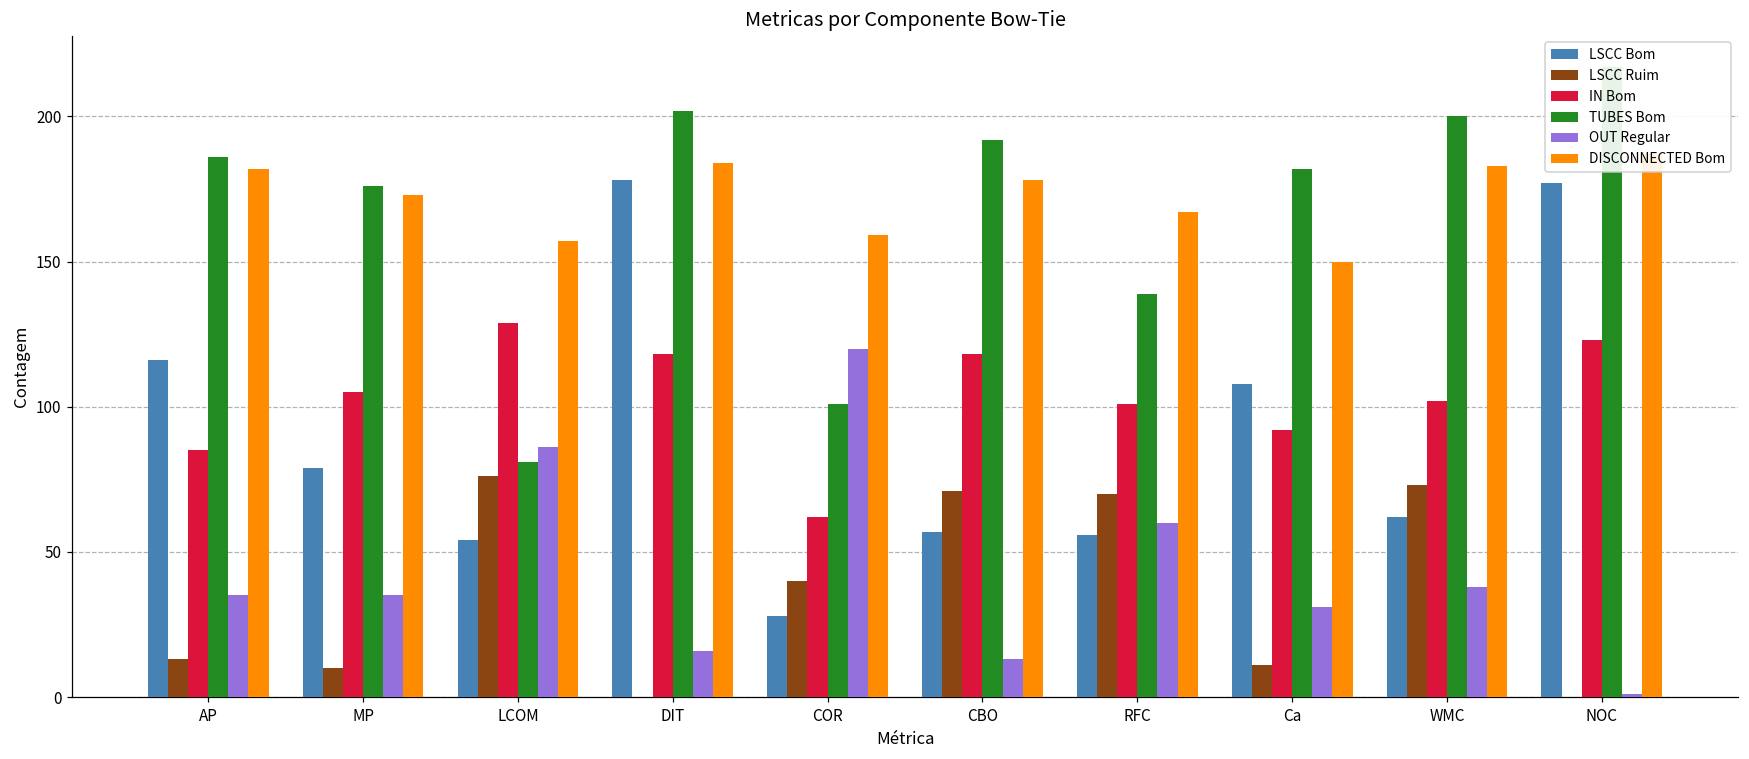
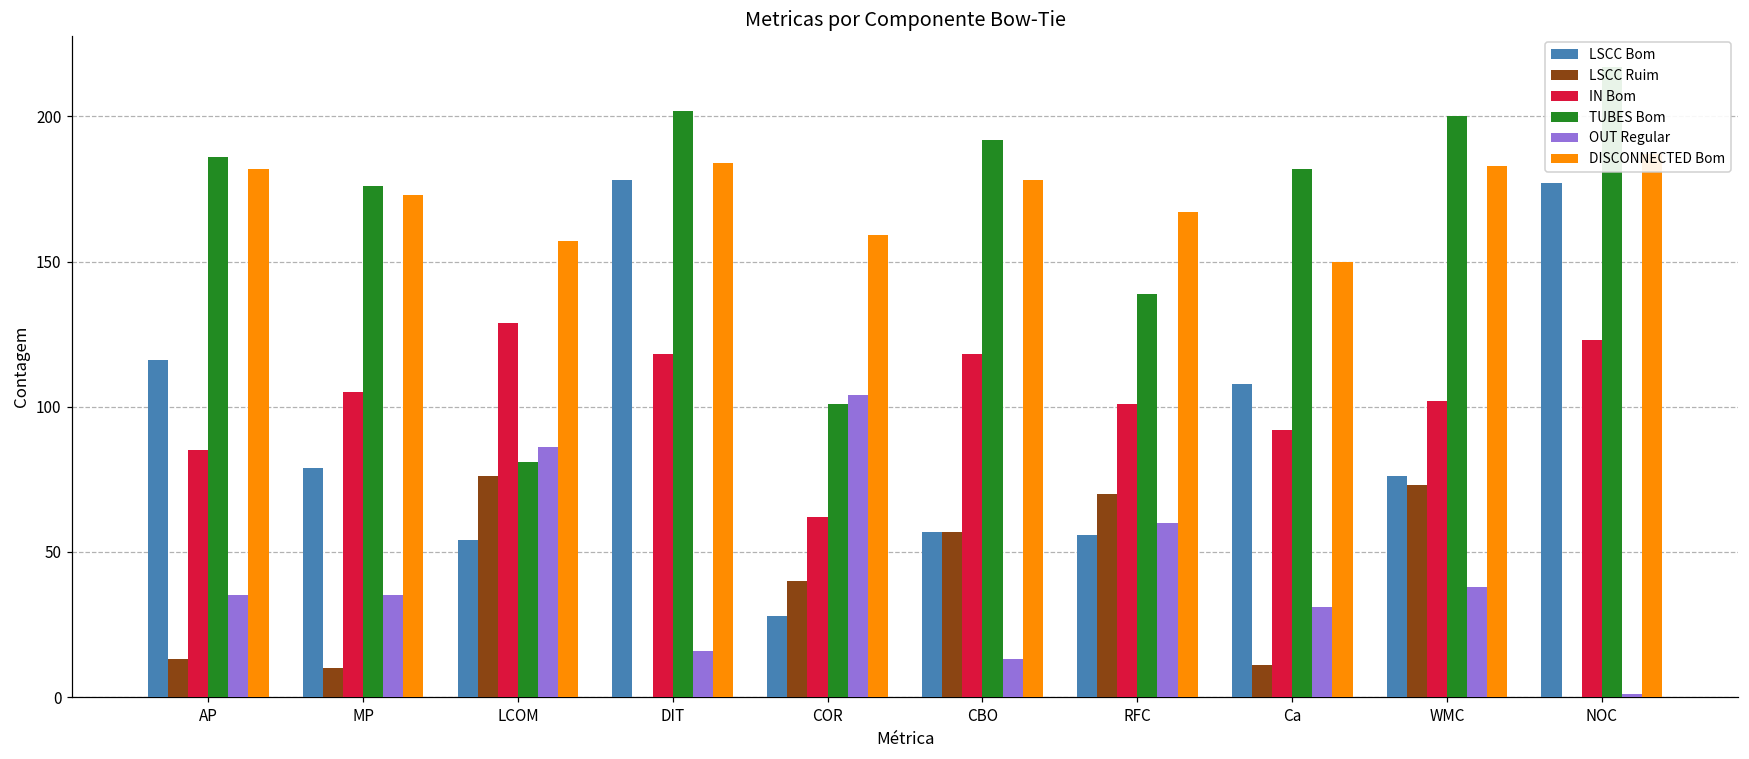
OUT Regular, COR: 120 -> 104
LSCC Ruim, CBO: 71 -> 57
LSCC Bom, WMC: 62 -> 76
